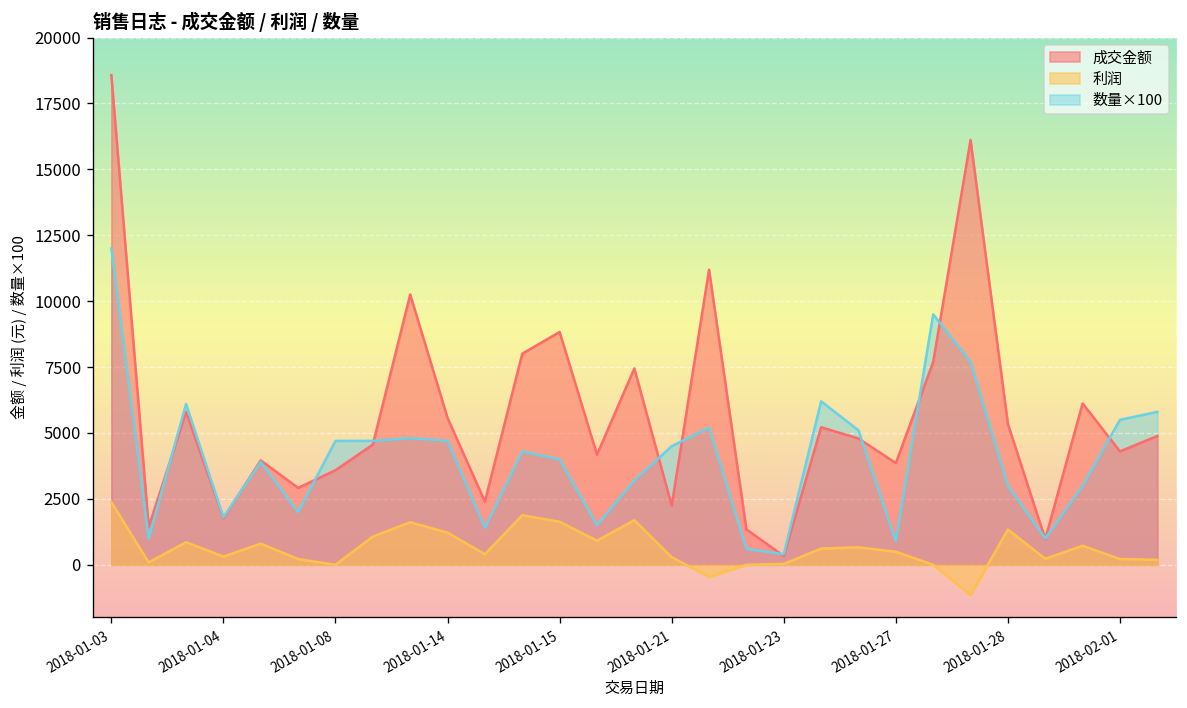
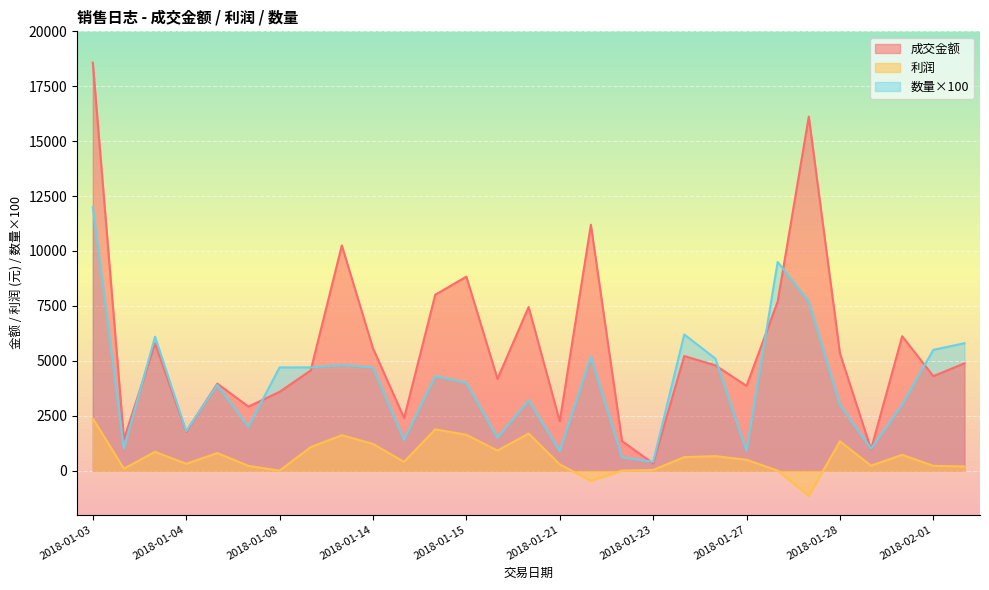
数量×100, 2018-01-21: 4500 -> 900
